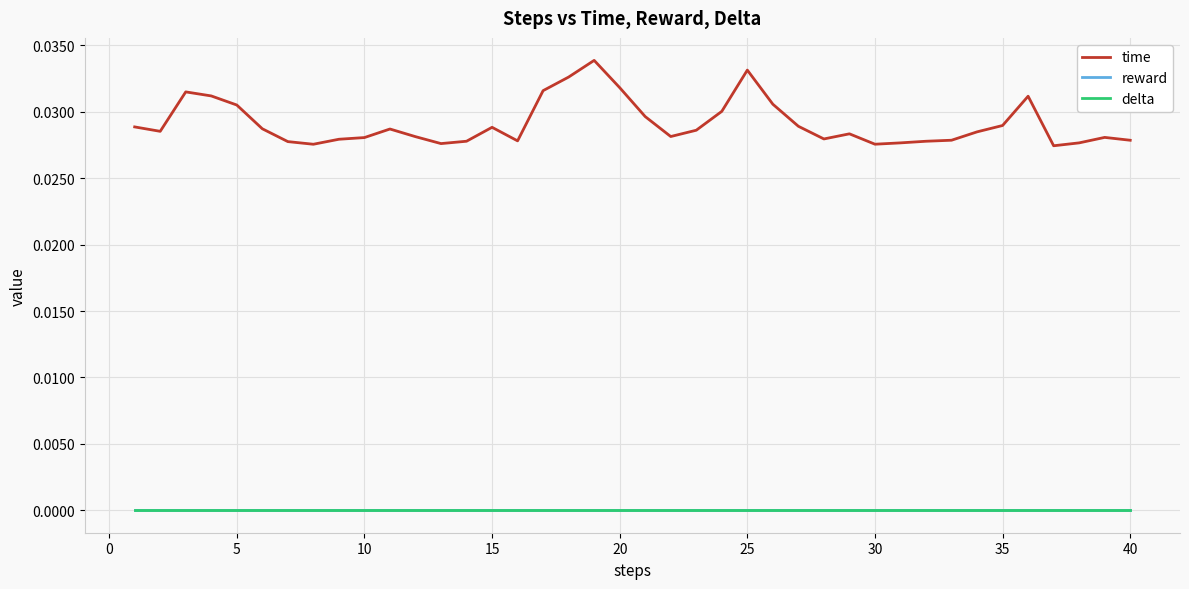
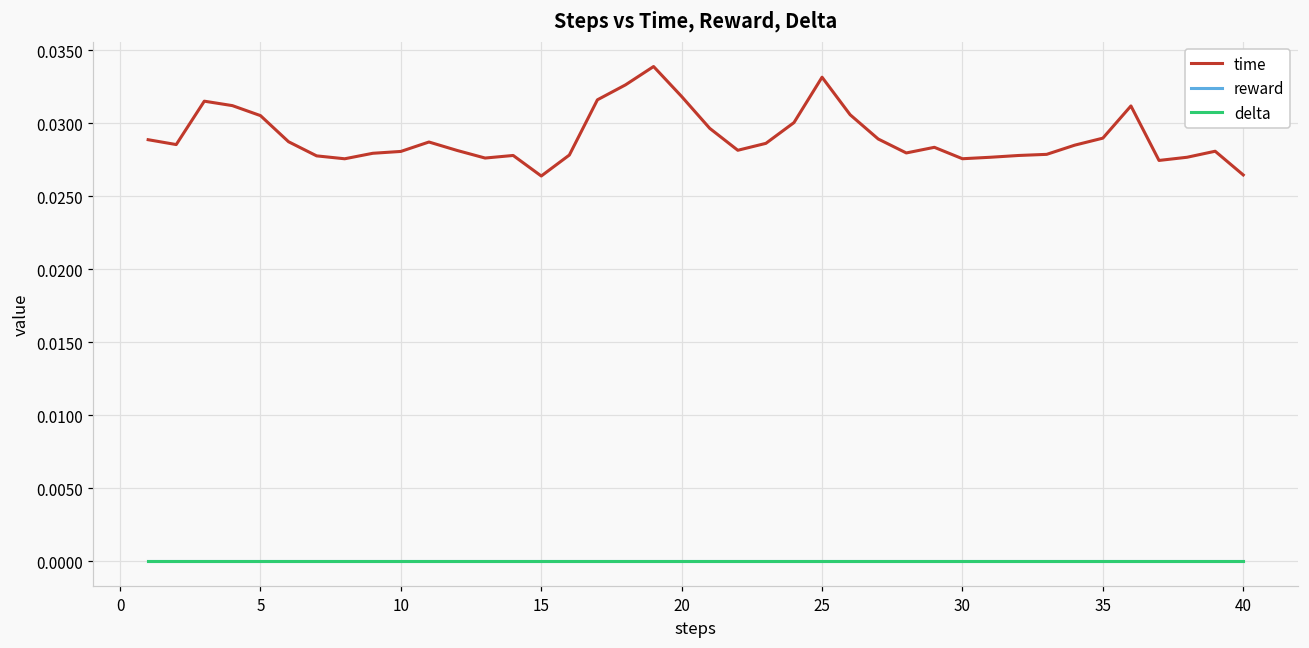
time, 15: 0.0288 -> 0.0264
time, 40: 0.0279 -> 0.0265
